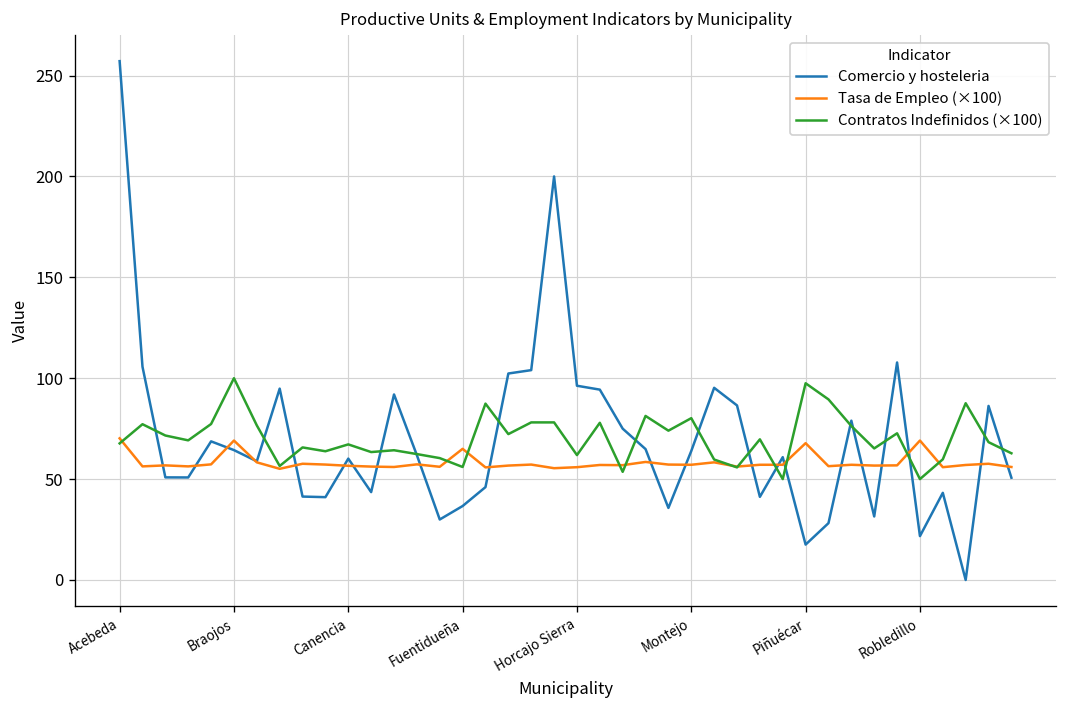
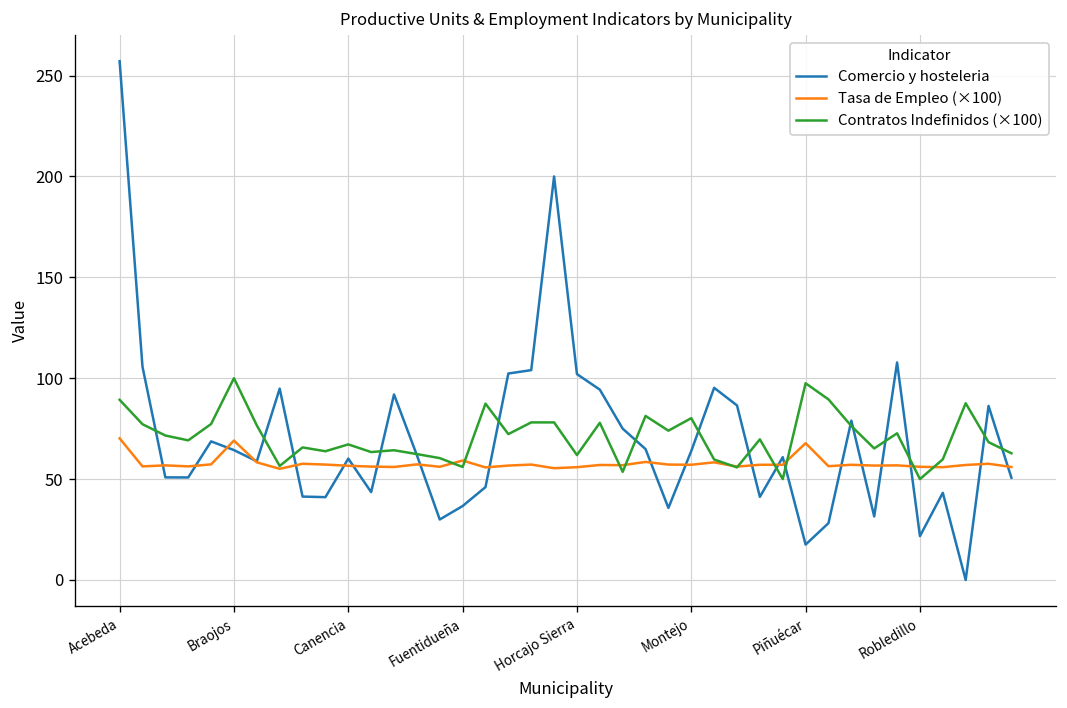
Contratos Indefinidos (×100), Acebeda: 68 -> 89
Tasa de Empleo (×100), Fuentidueña: 65 -> 59
Comercio y hosteleria, Horcajo Sierra: 96 -> 102
Tasa de Empleo (×100), Robledillo: 69 -> 56
